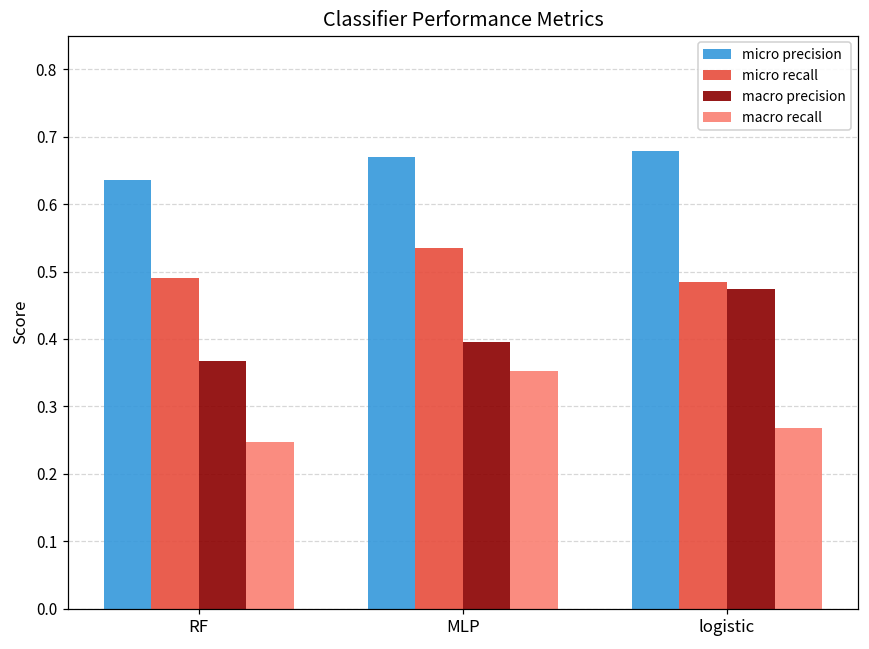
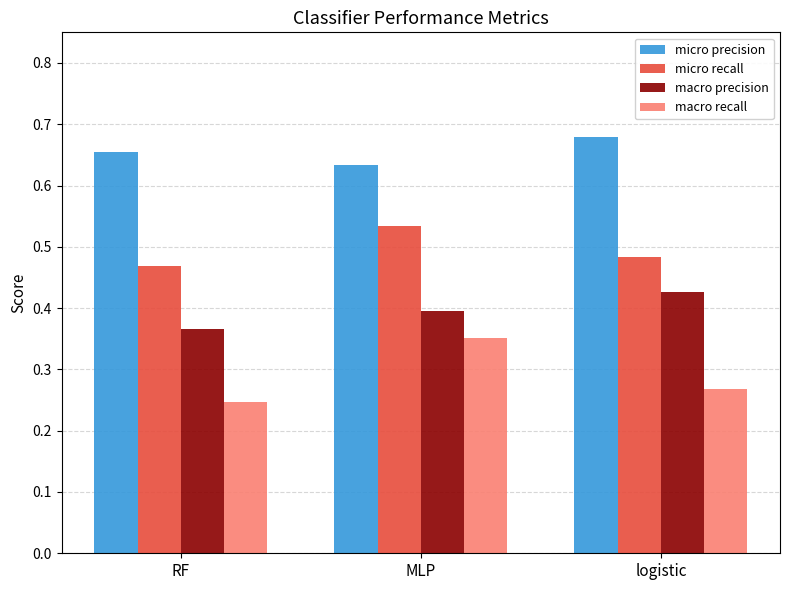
micro precision, RF: 0.64 -> 0.66
micro recall, RF: 0.49 -> 0.47
micro precision, MLP: 0.67 -> 0.63
macro precision, logistic: 0.47 -> 0.43
